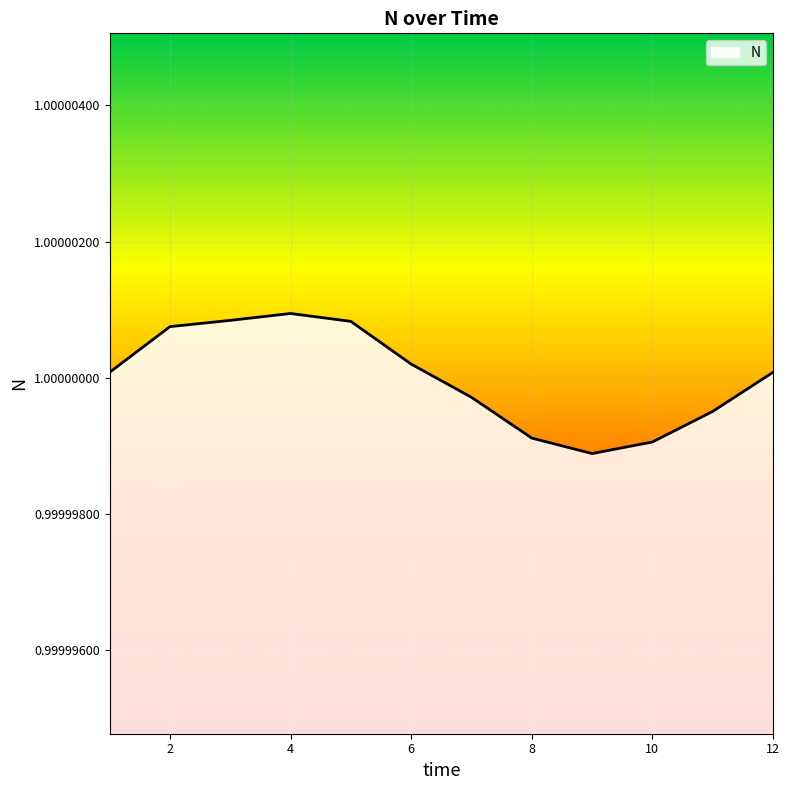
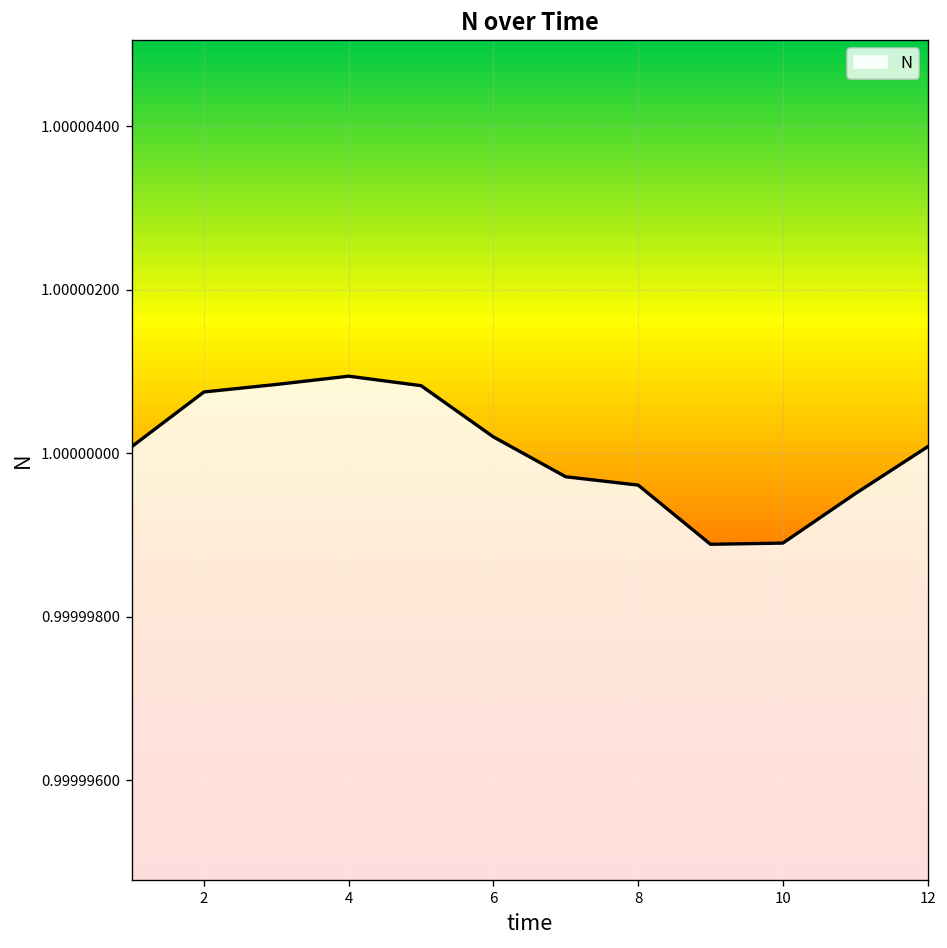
8: 0.9999991 -> 0.9999996
10: 0.9999991 -> 0.9999989
